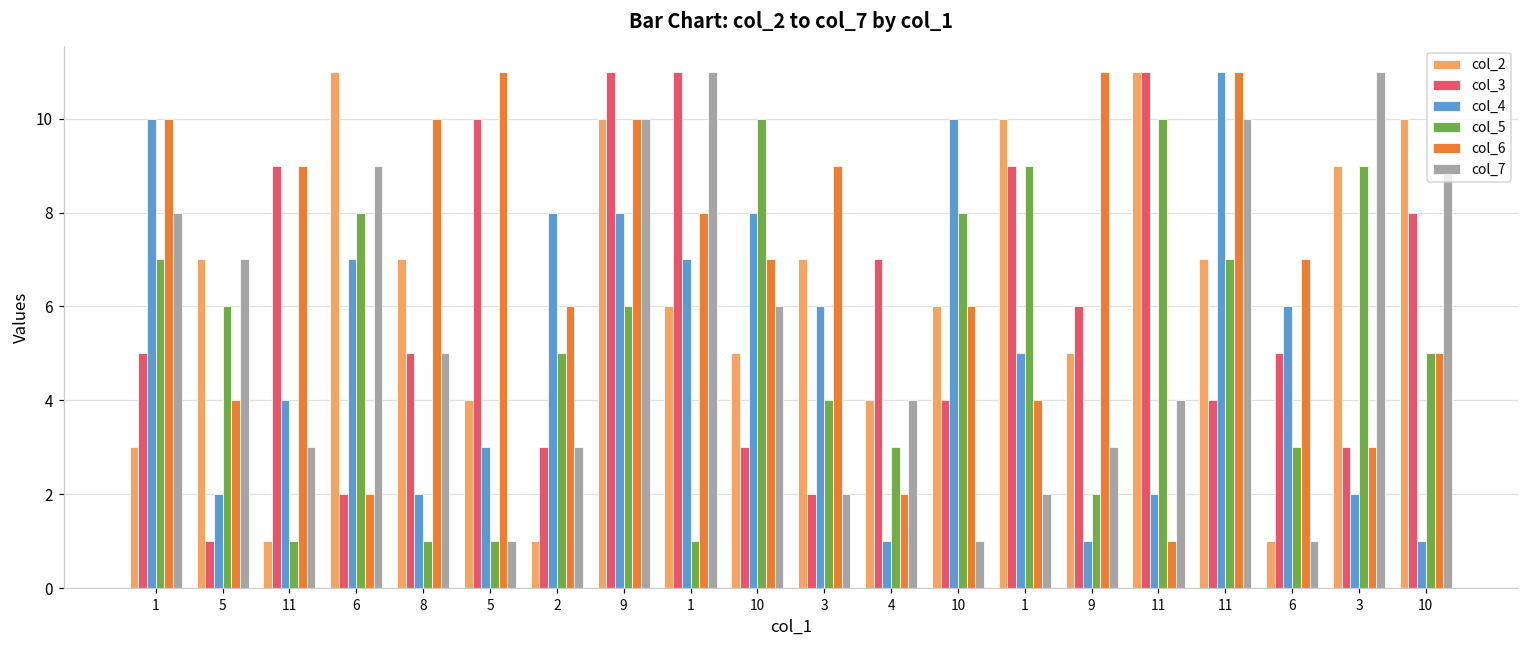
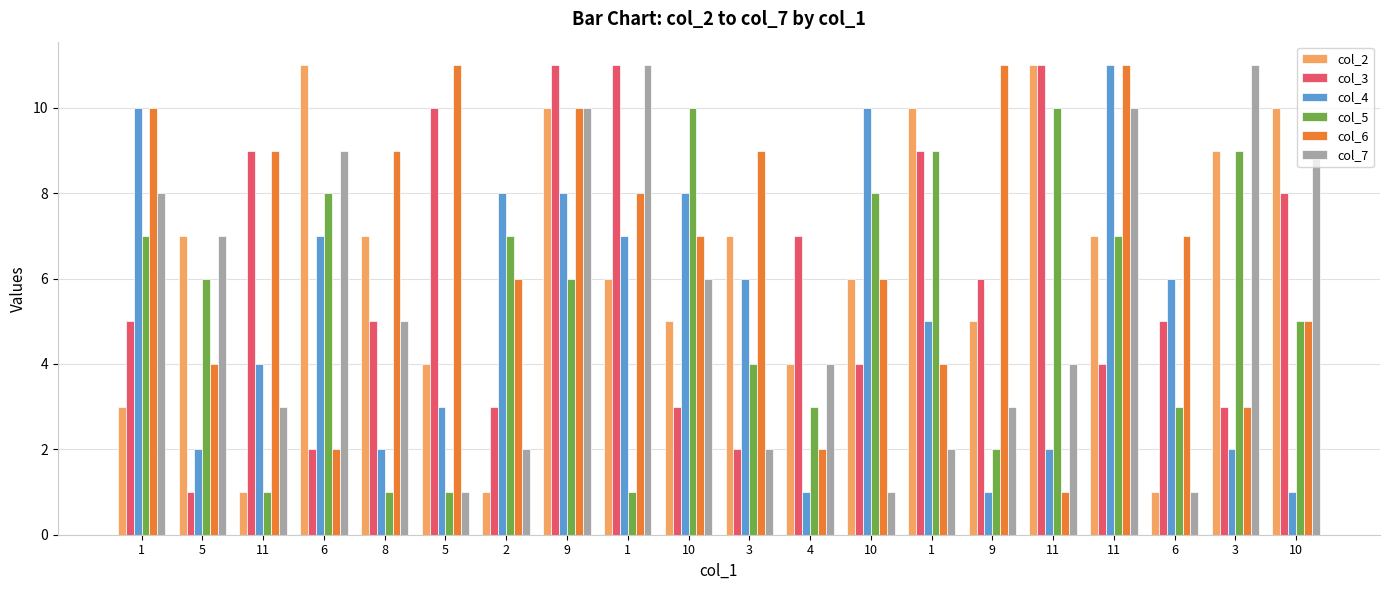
col_6, 8: 10 -> 9
col_5, 2: 5 -> 7
col_7, 2: 3 -> 2
